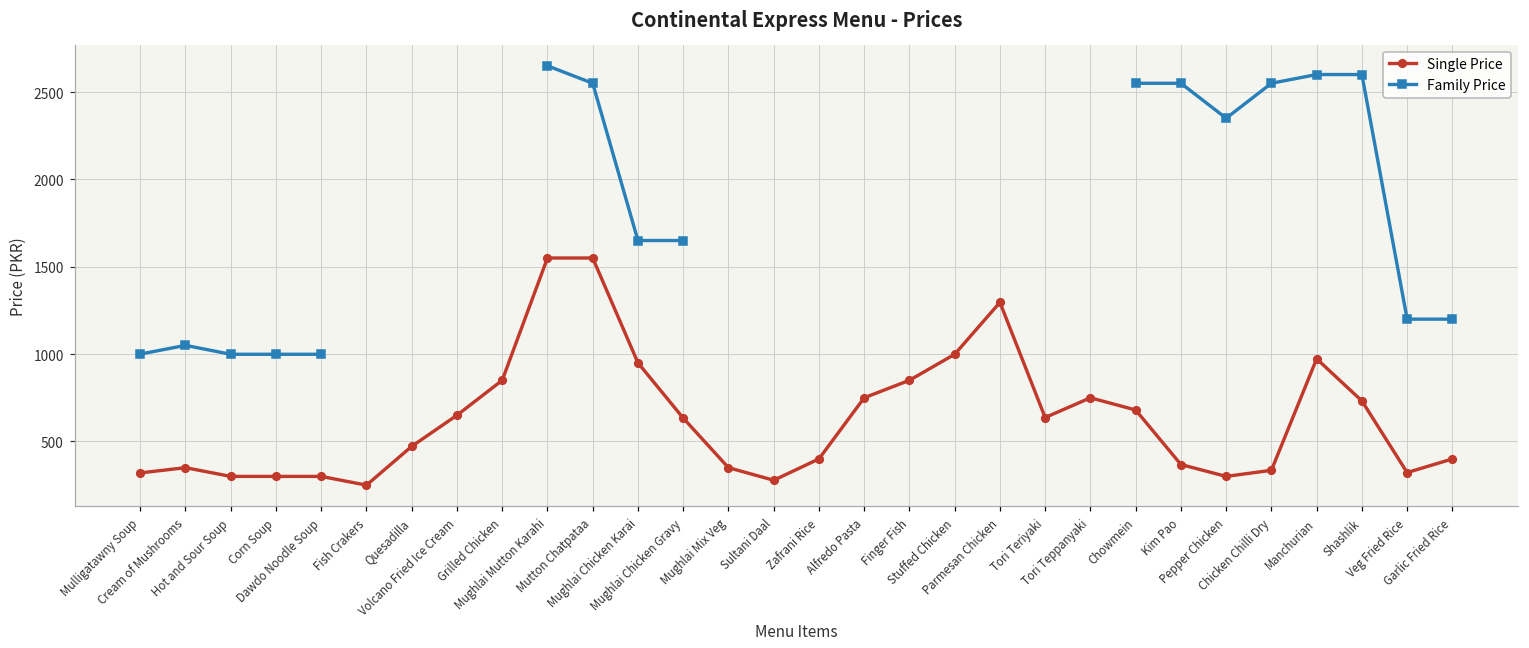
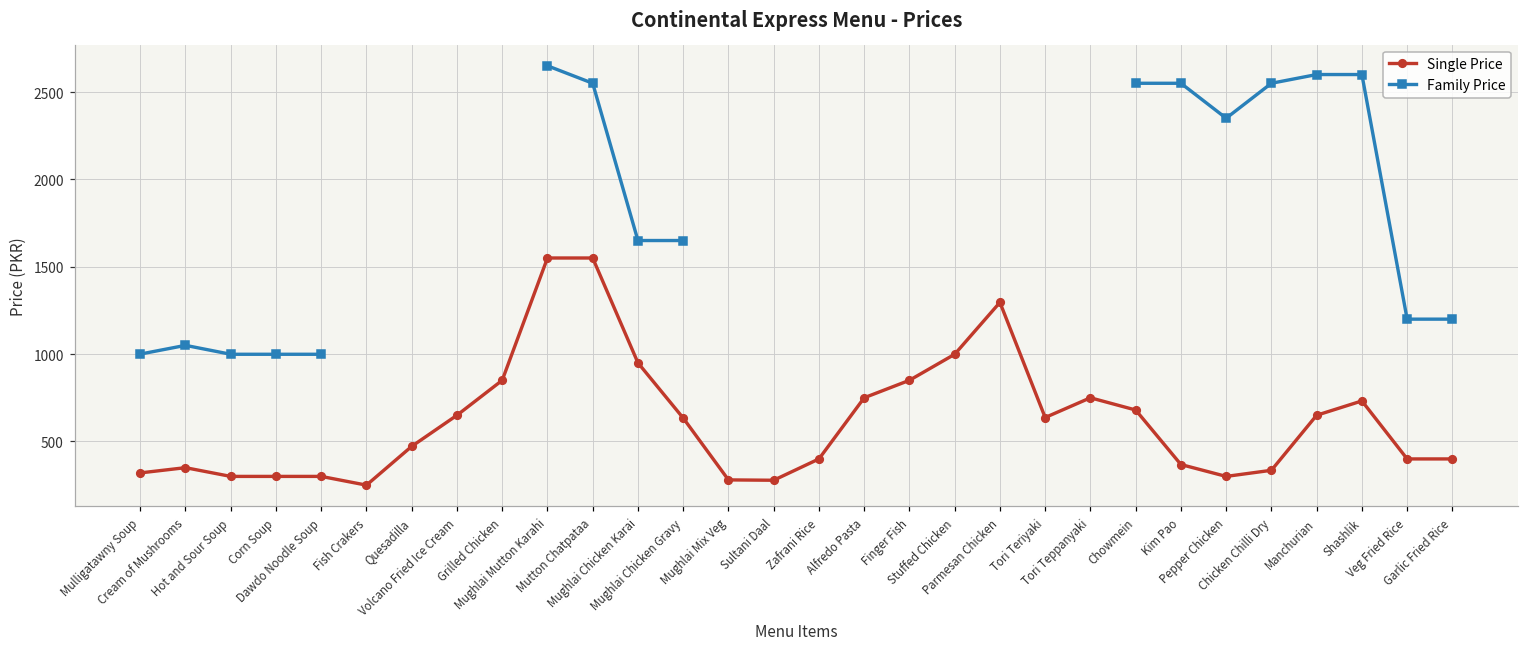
Single Price, Mughlai Mix Veg: 350 -> 280
Single Price, Manchurian: 970 -> 650
Single Price, Veg Fried Rice: 320 -> 400
